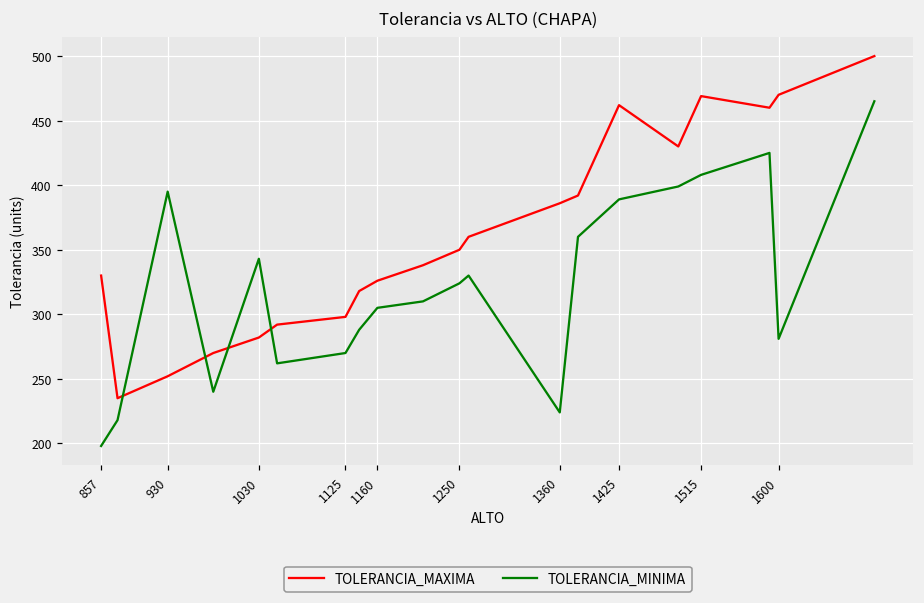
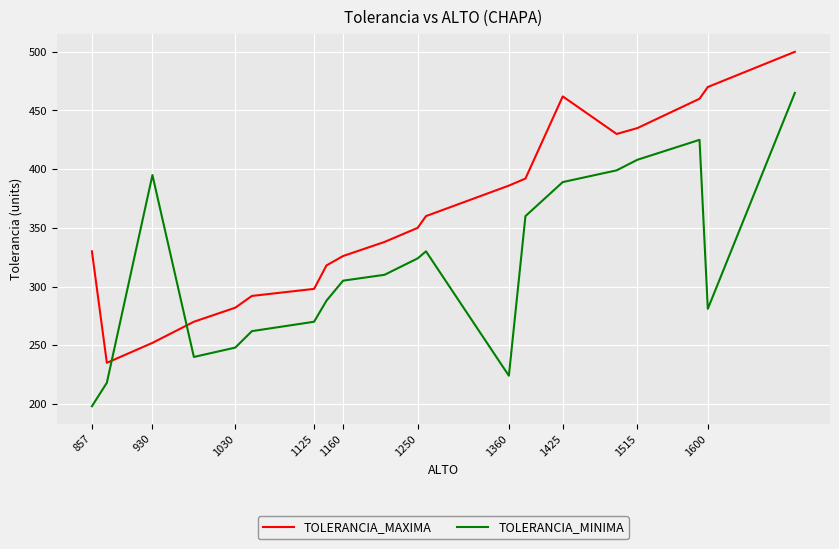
TOLERANCIA_MINIMA, 1030: 343 -> 248
TOLERANCIA_MAXIMA, 1515: 469 -> 435
